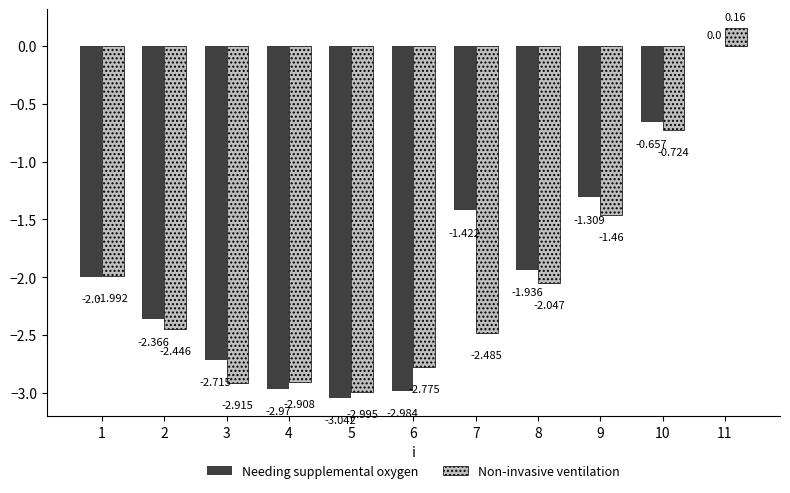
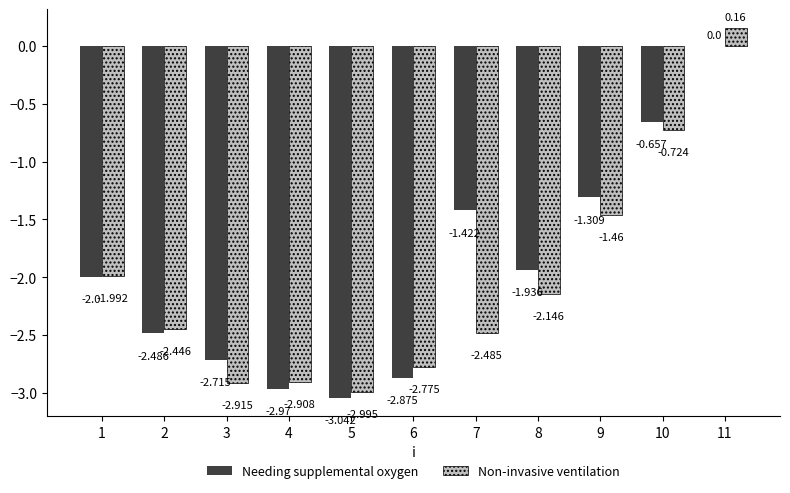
Needing supplemental oxygen, 2: -2.366 -> -2.486
Needing supplemental oxygen, 6: -2.984 -> -2.875
Non-invasive ventilation, 8: -2.047 -> -2.146
